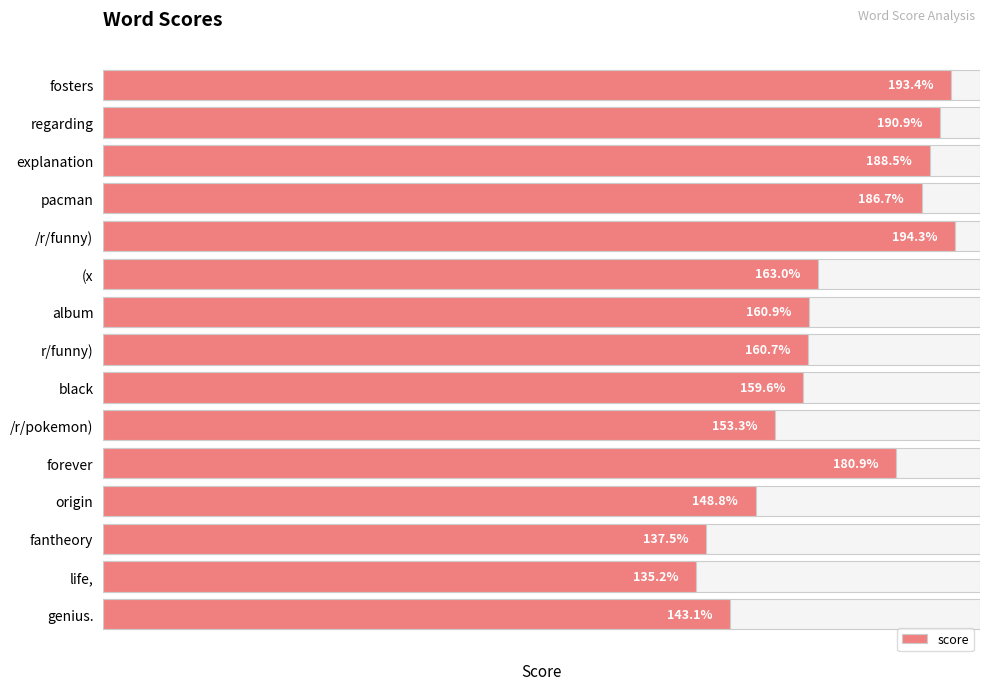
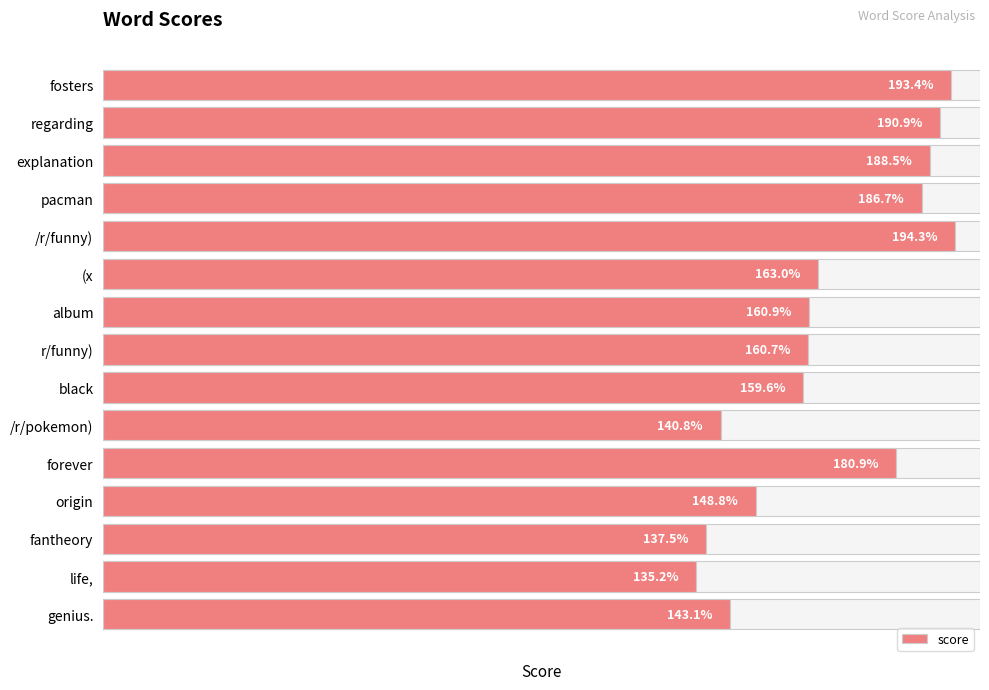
score, /r/pokemon): 153.3% -> 140.8%
